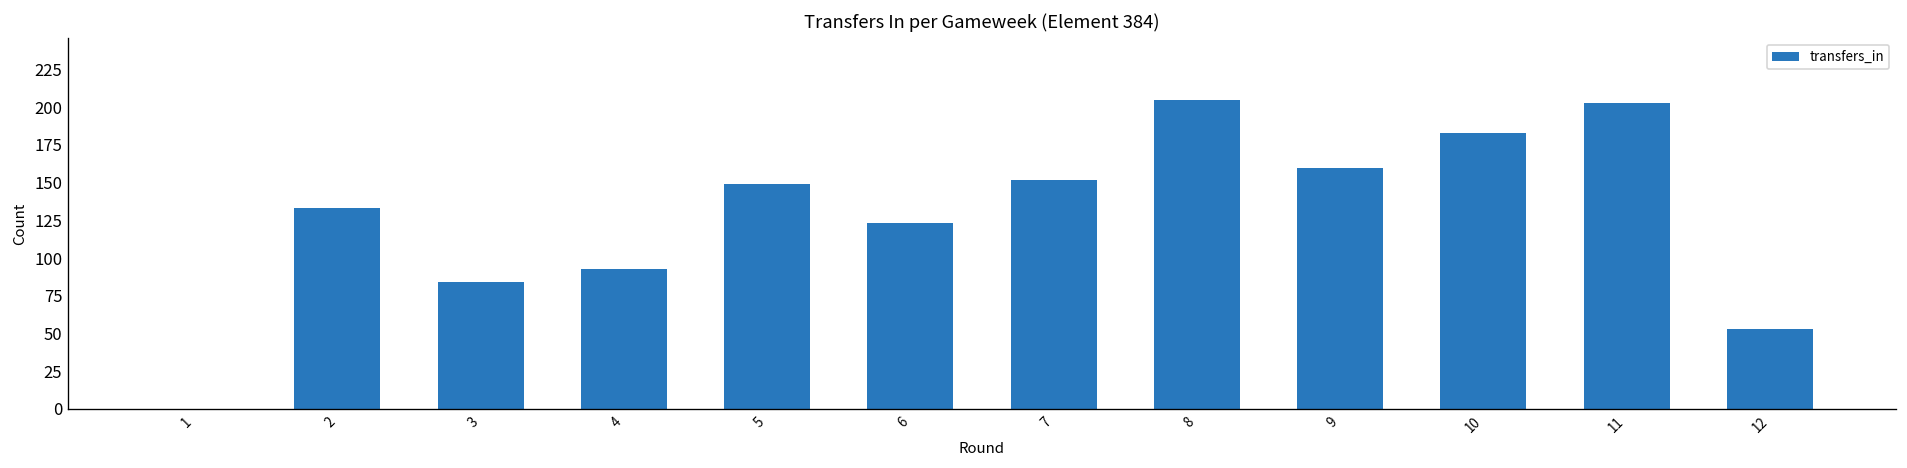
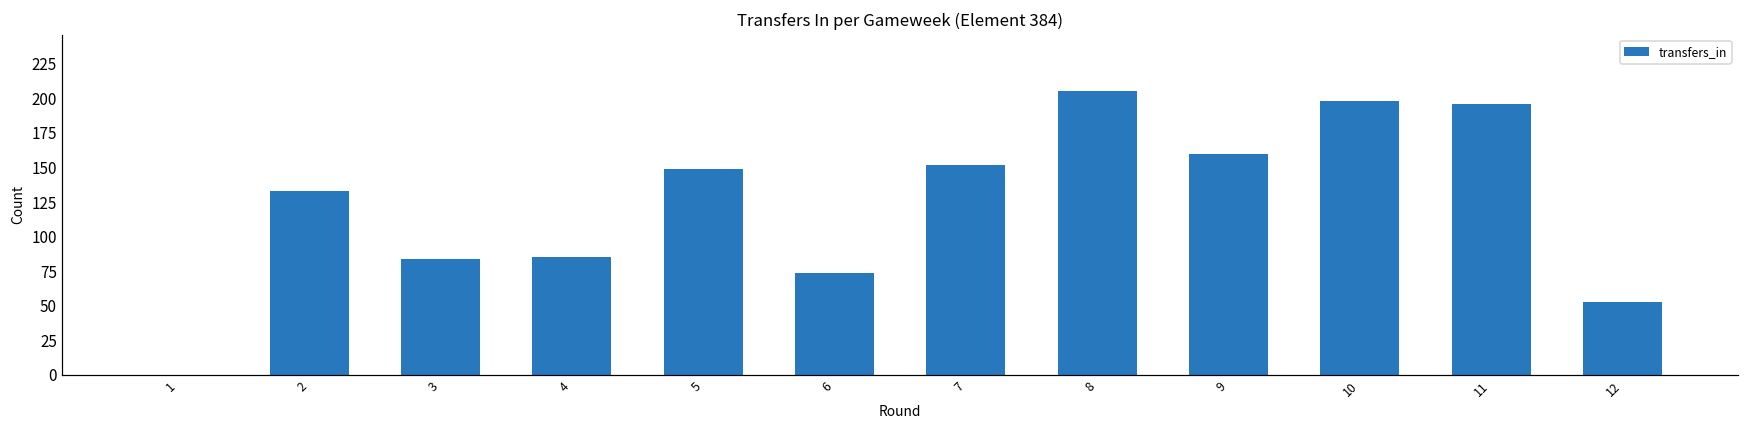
4: 93 -> 85
6: 123 -> 74
10: 183 -> 198
11: 203 -> 196
